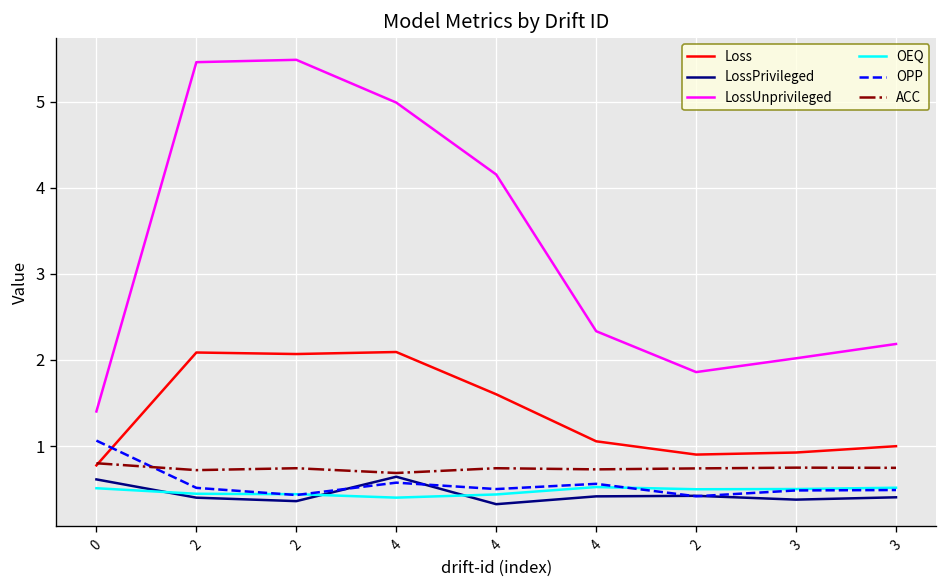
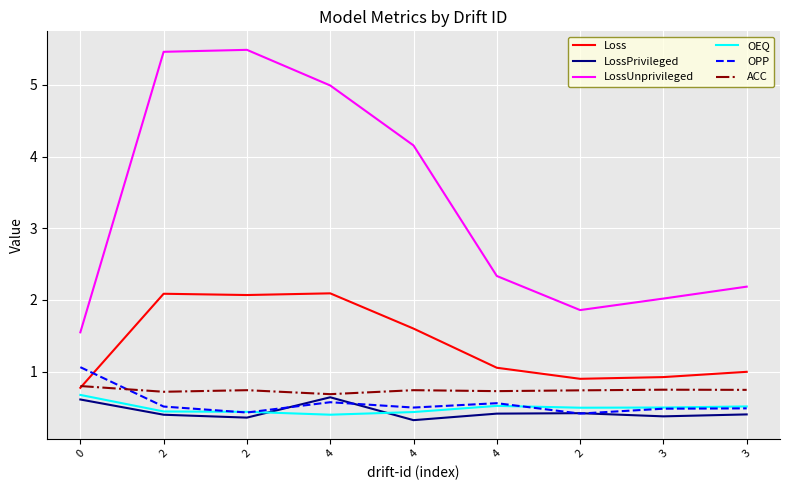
LossUnprivileged, 0: 1.4 -> 1.5
OEQ, 0: 0.5 -> 0.7
